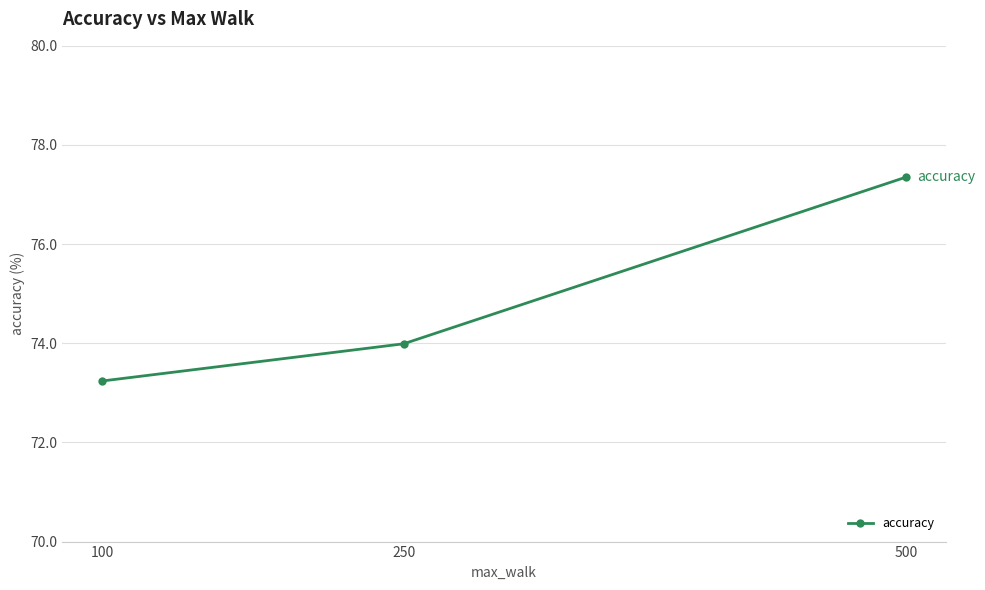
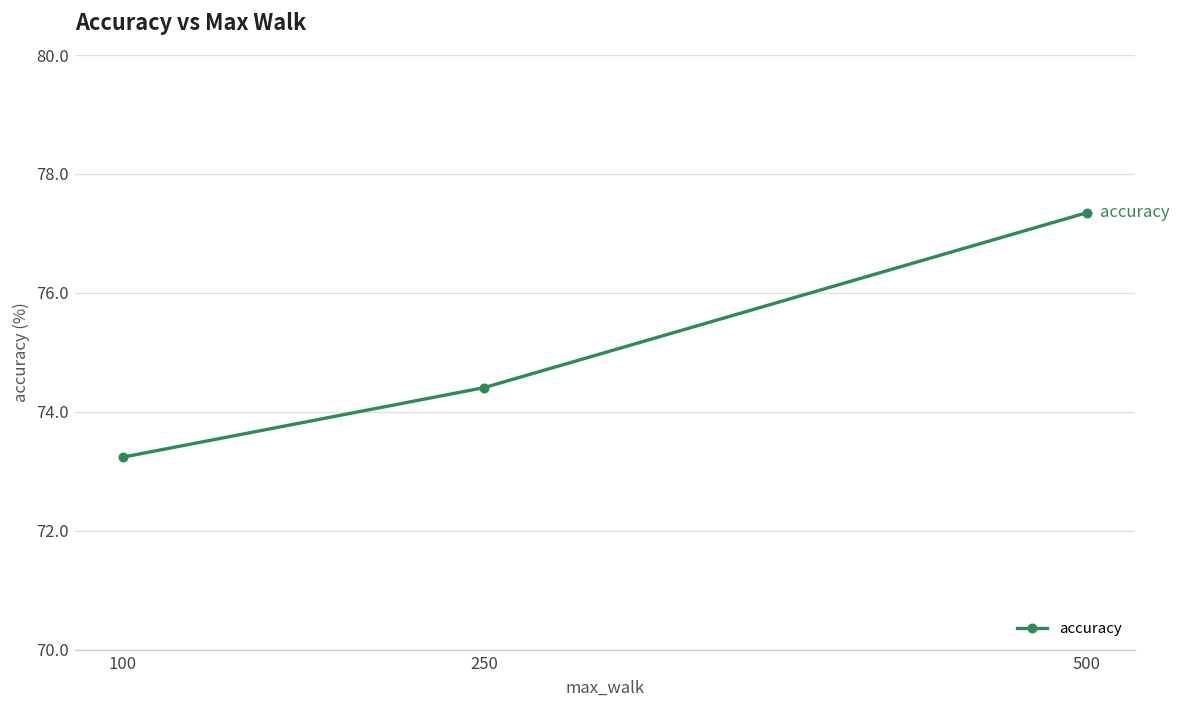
250: 74.0 -> 74.4
